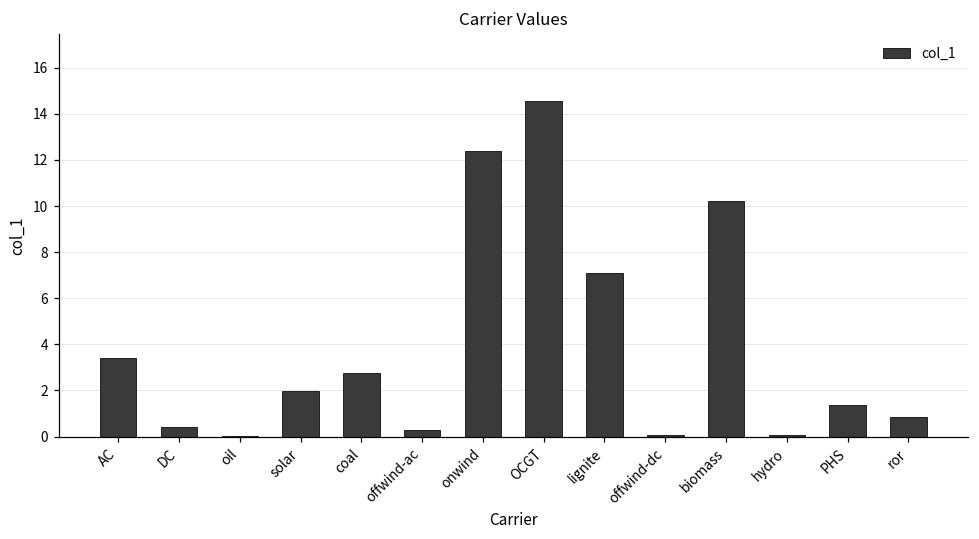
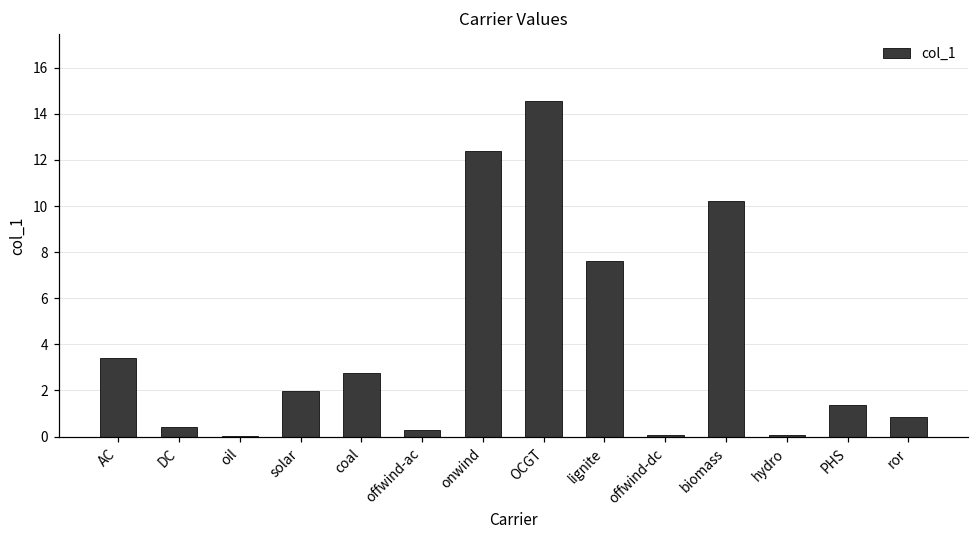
lignite: 7.1 -> 7.6
